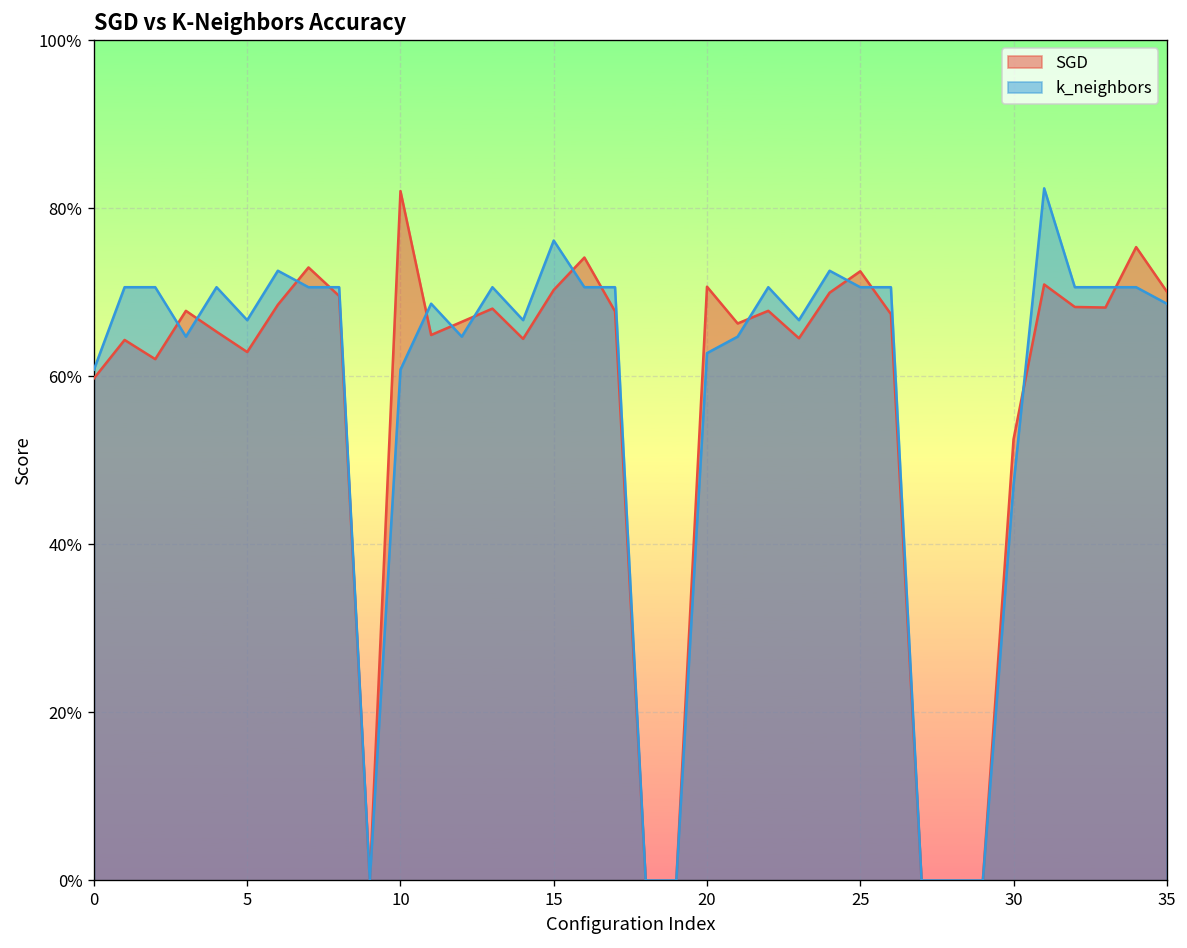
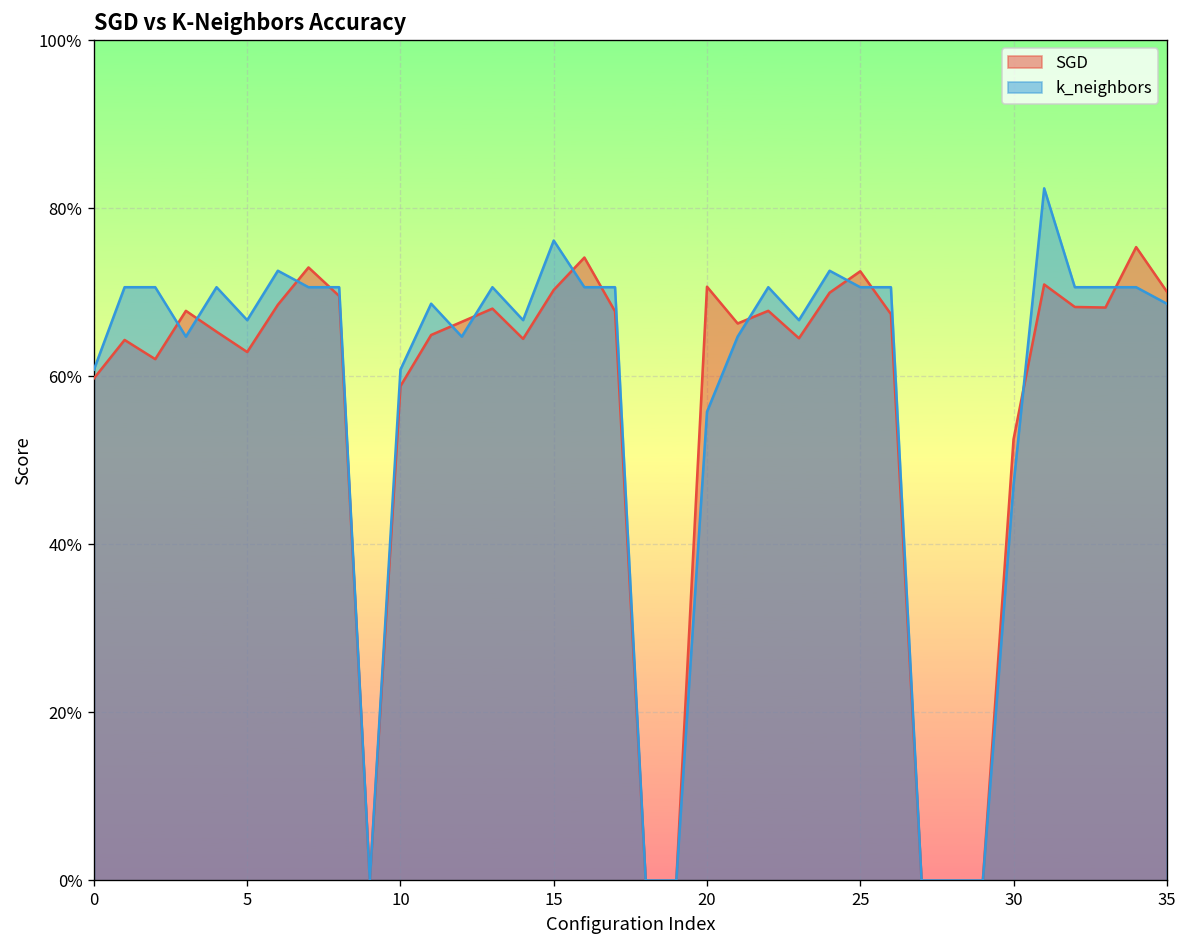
SGD, 10: 82% -> 59%
k_neighbors, 20: 63% -> 56%
